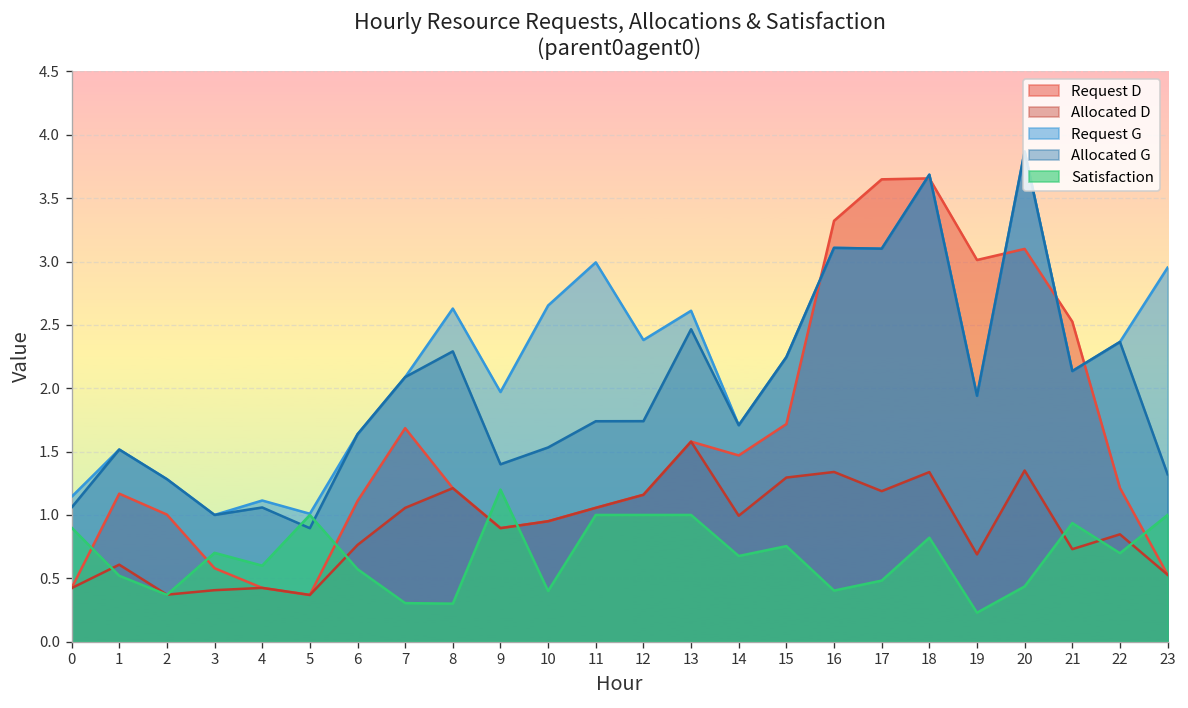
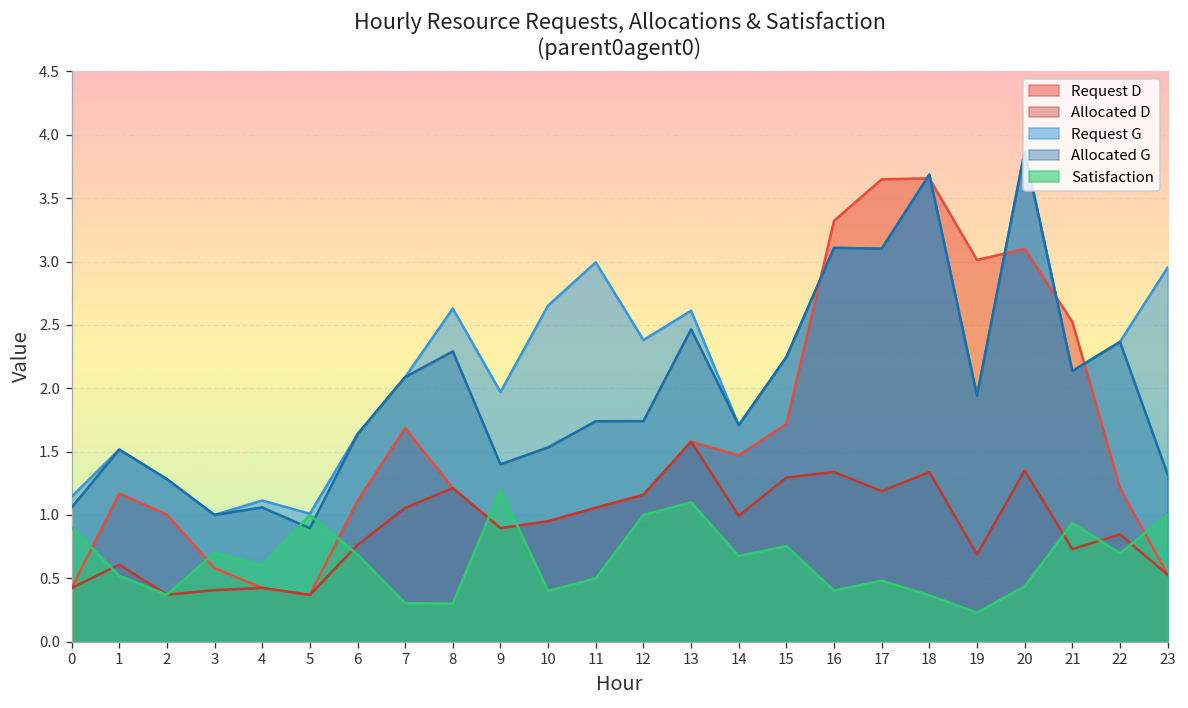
Satisfaction, 6: 0.57 -> 0.69
Satisfaction, 11: 1.0 -> 0.5
Satisfaction, 13: 1.0 -> 1.1
Satisfaction, 18: 0.82 -> 0.37
